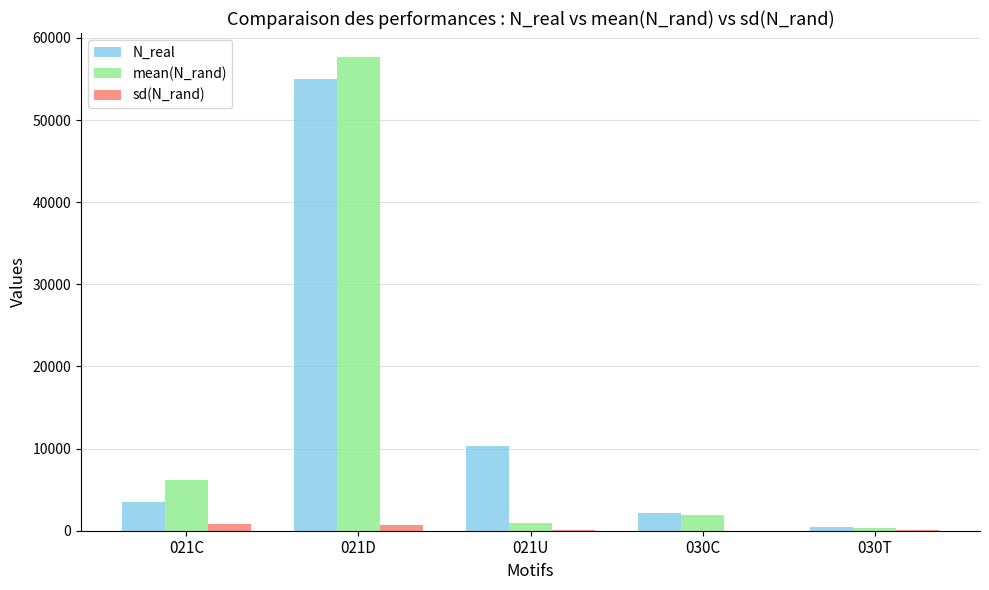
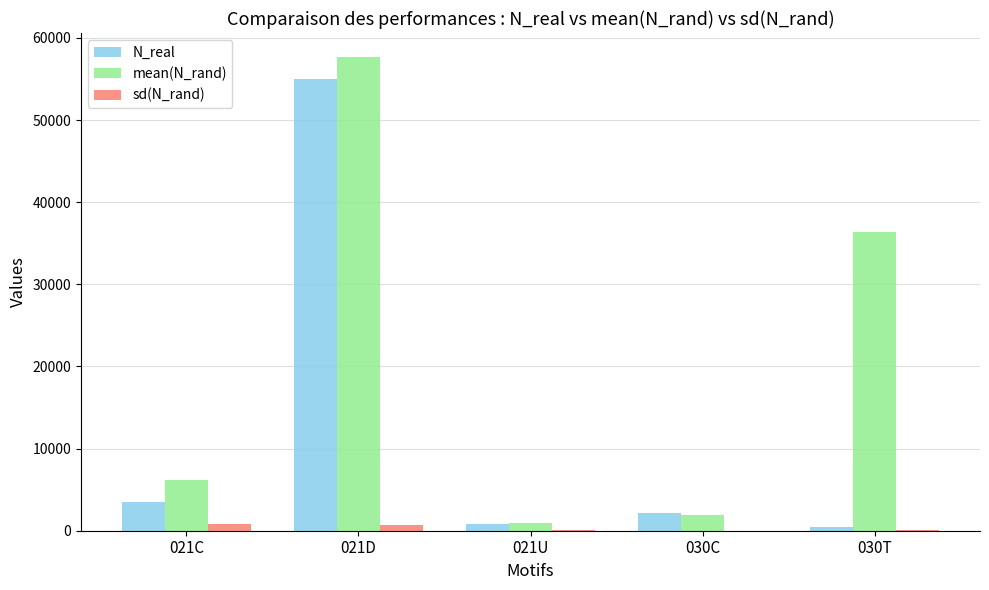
N_real, 021U: 10000 -> 1000
mean(N_rand), 030T: 0 -> 36000
